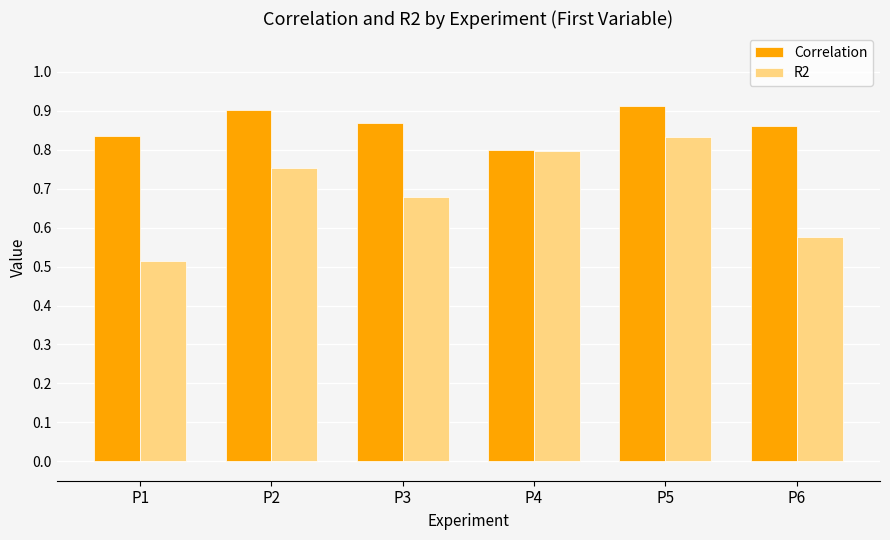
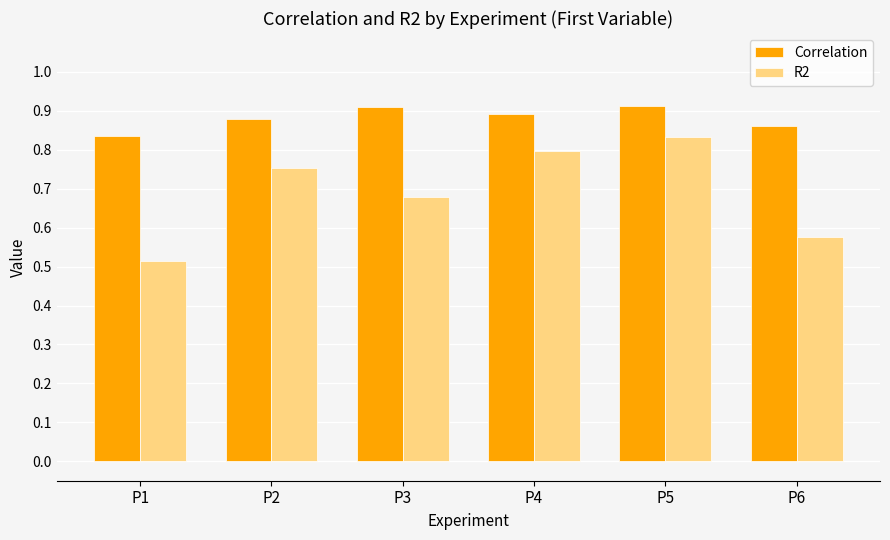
Correlation, P2: 0.90 -> 0.88
Correlation, P3: 0.87 -> 0.91
Correlation, P4: 0.80 -> 0.89
